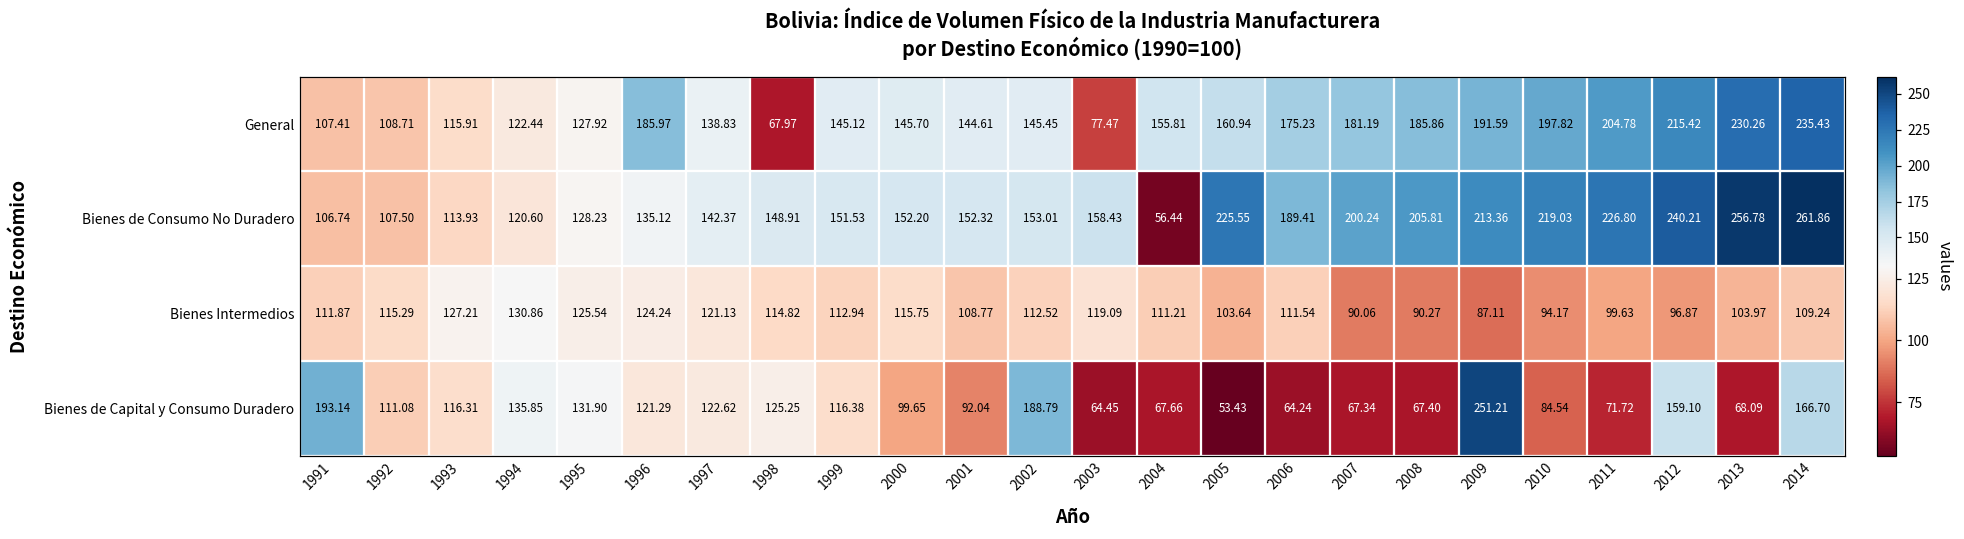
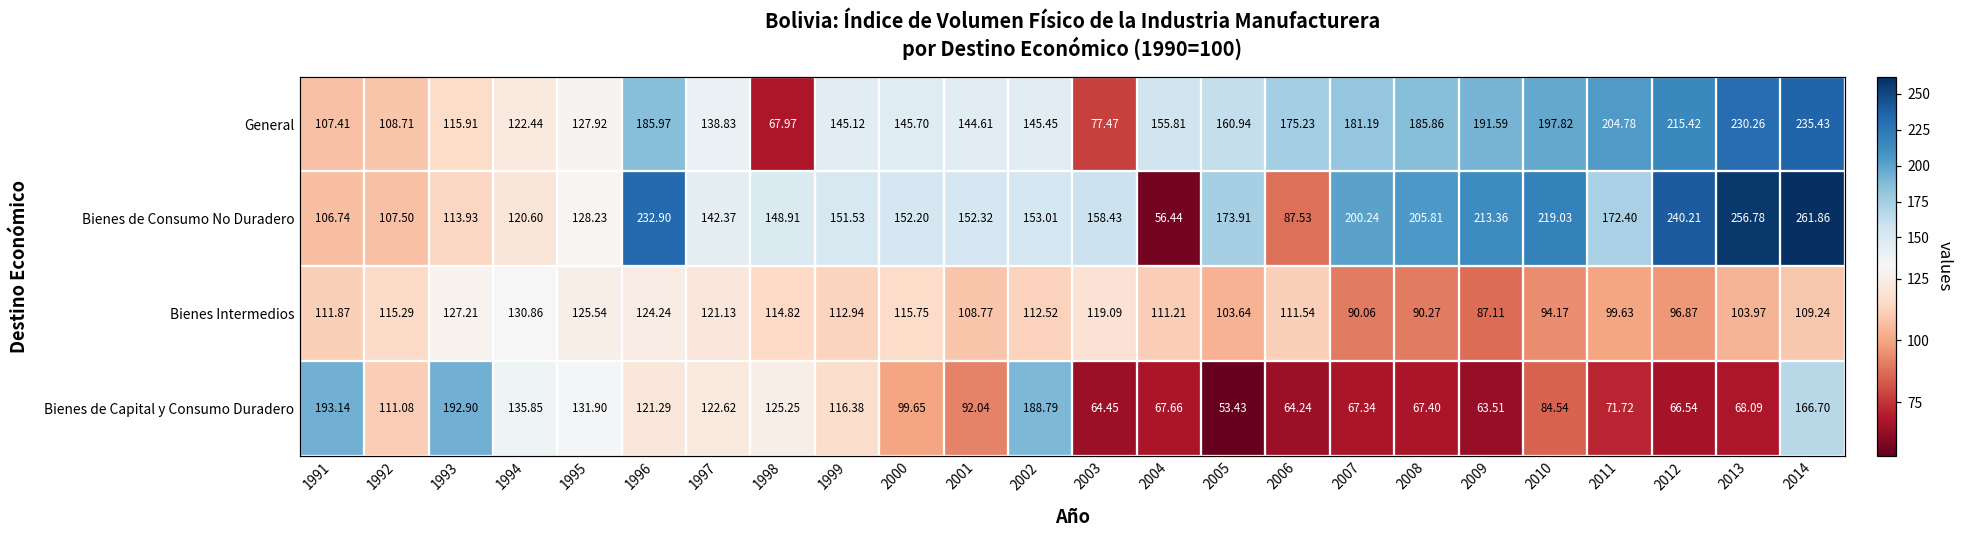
Bienes de Consumo No Duradero, 1996: 135.12 -> 232.90
Bienes de Consumo No Duradero, 2005: 225.55 -> 173.91
Bienes de Consumo No Duradero, 2006: 189.41 -> 87.53
Bienes de Consumo No Duradero, 2011: 226.80 -> 172.40
Bienes de Capital y Consumo Duradero, 1993: 116.31 -> 192.90
Bienes de Capital y Consumo Duradero, 2009: 251.21 -> 63.51
Bienes de Capital y Consumo Duradero, 2012: 159.10 -> 66.54
